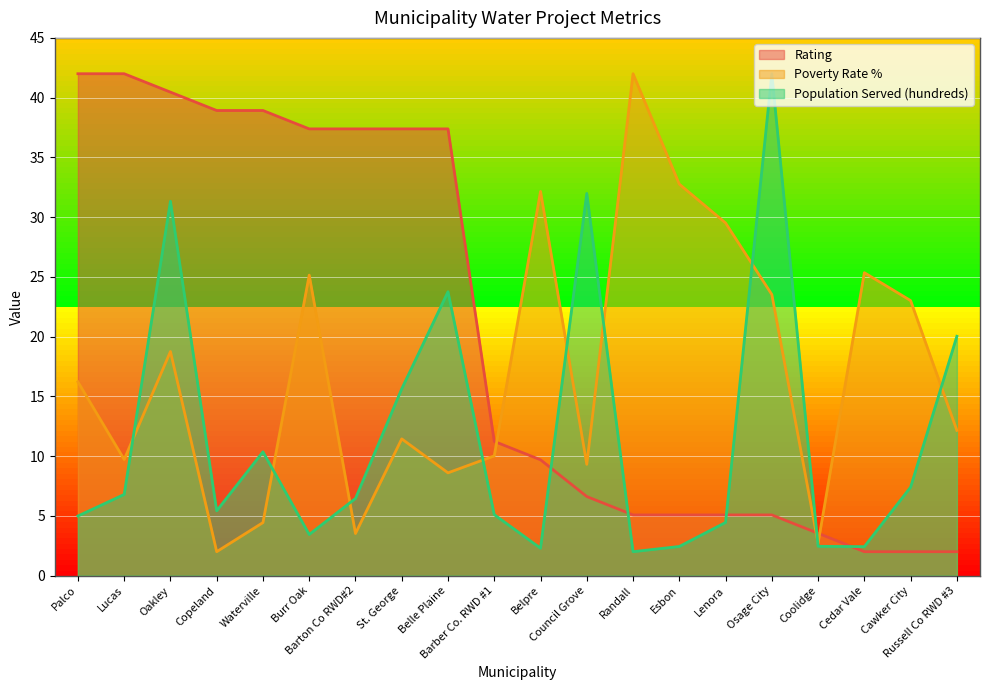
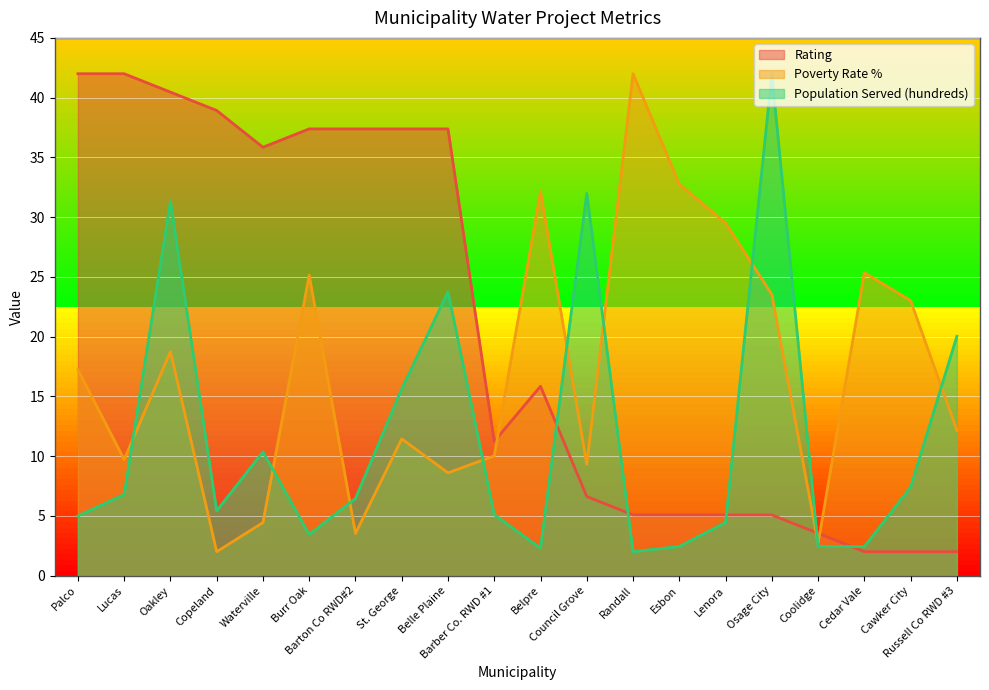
Poverty Rate %, Palco: 16.2 -> 17.2
Rating, Waterville: 38.9 -> 35.8
Rating, Belpre: 9.7 -> 15.8
